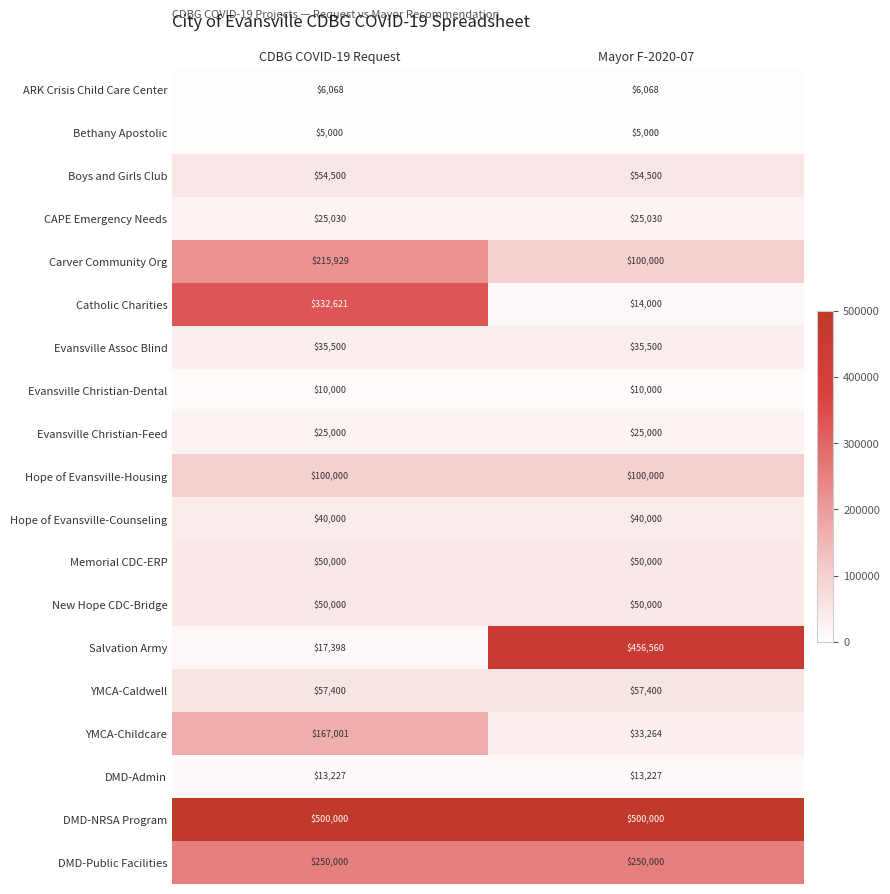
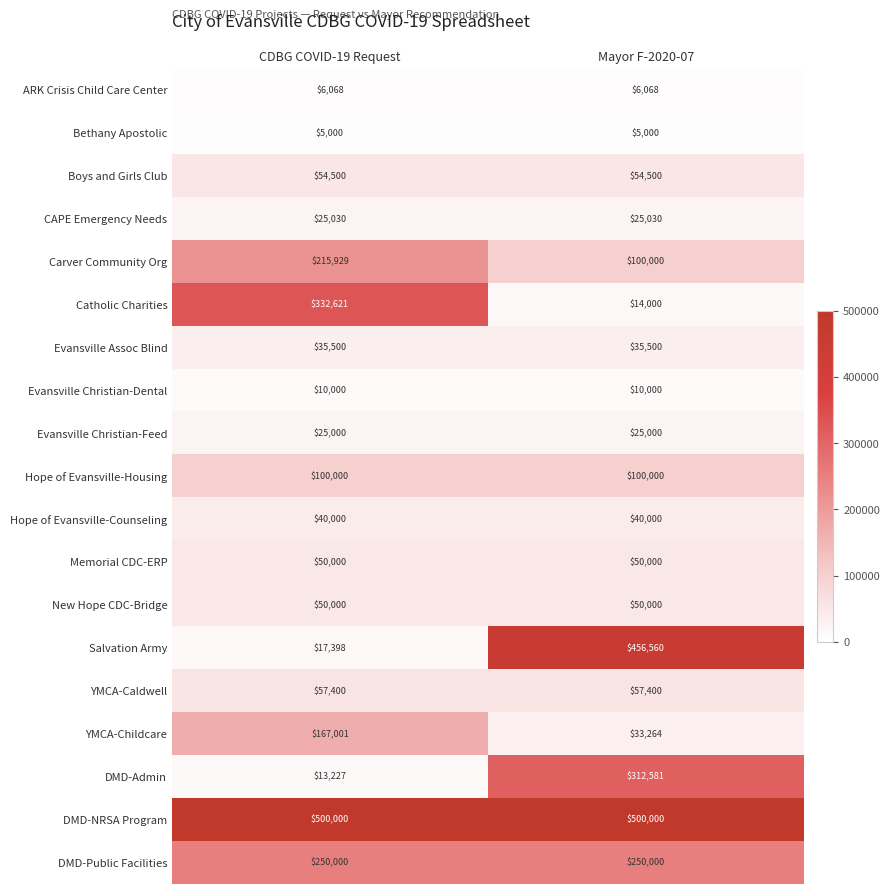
DMD-Admin, Mayor F-2020-07: $13,227 -> $312,581
